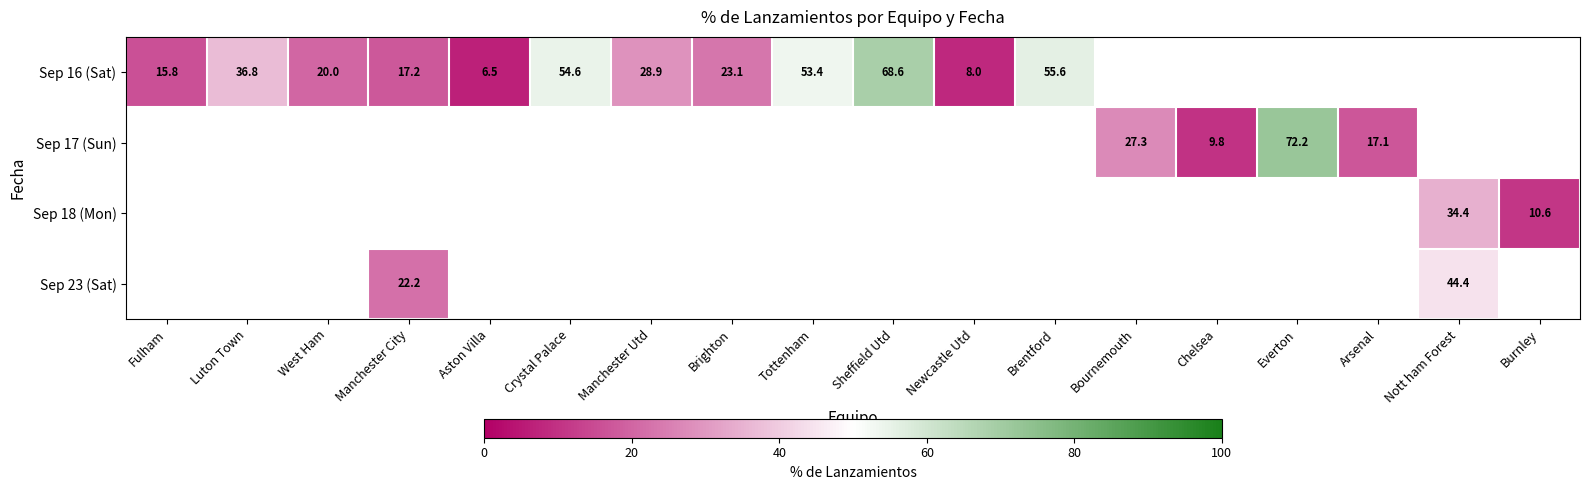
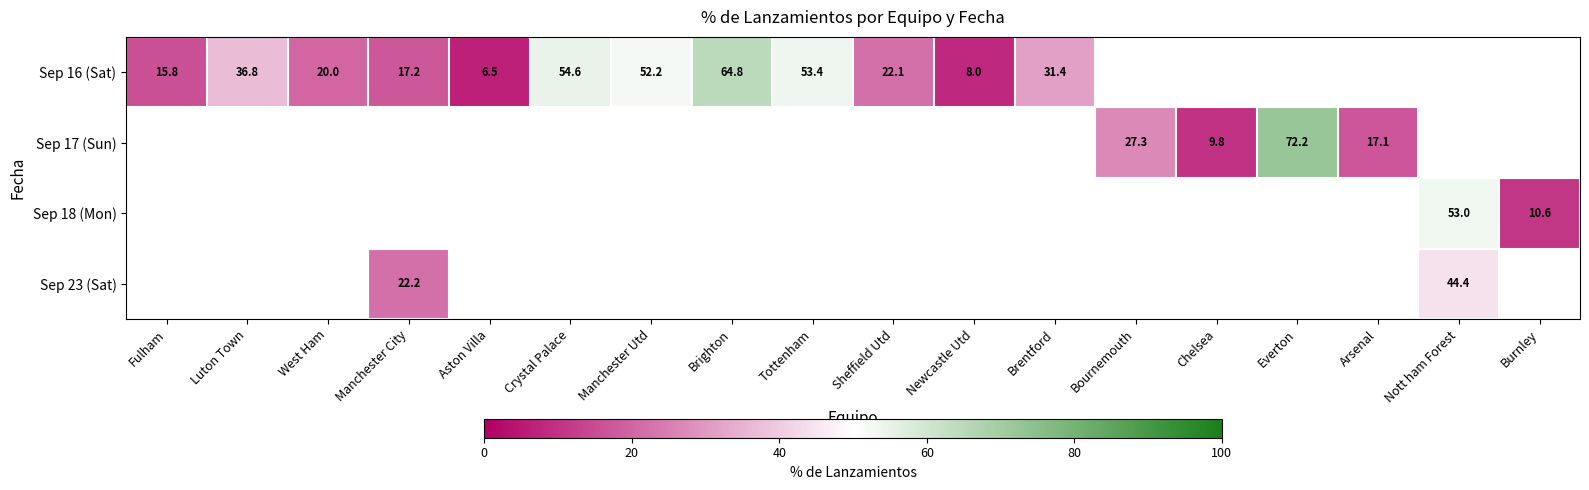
Sep 16 (Sat), Manchester Utd: 28.9 -> 52.2
Sep 16 (Sat), Brighton: 23.1 -> 64.8
Sep 16 (Sat), Sheffield Utd: 68.6 -> 22.1
Sep 16 (Sat), Brentford: 55.6 -> 31.4
Sep 18 (Mon), Nott ham Forest: 34.4 -> 53.0
